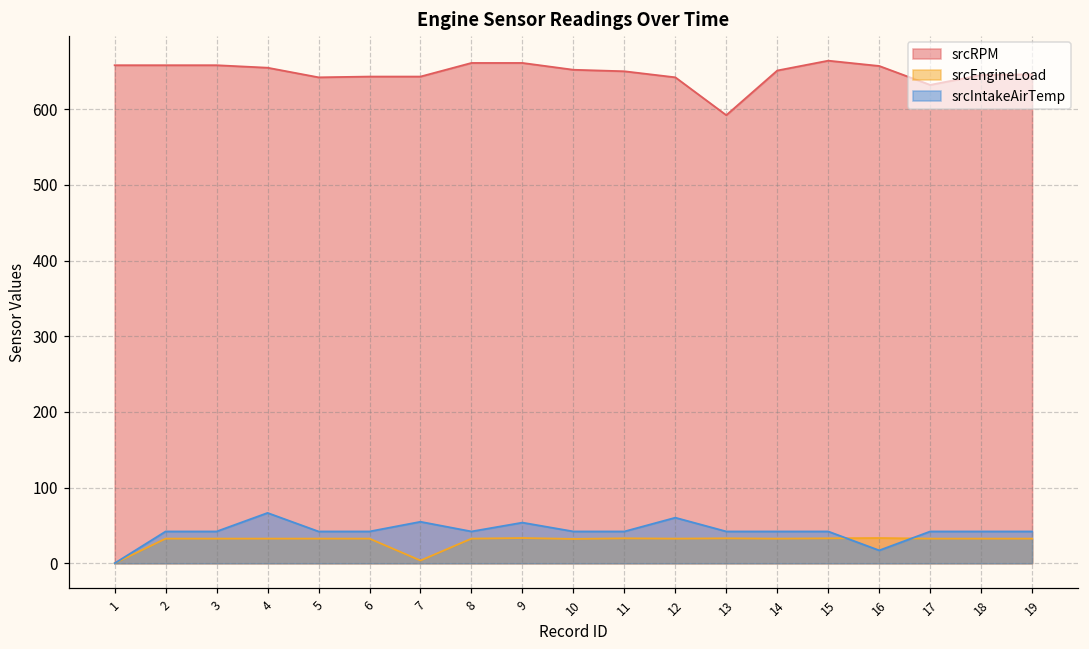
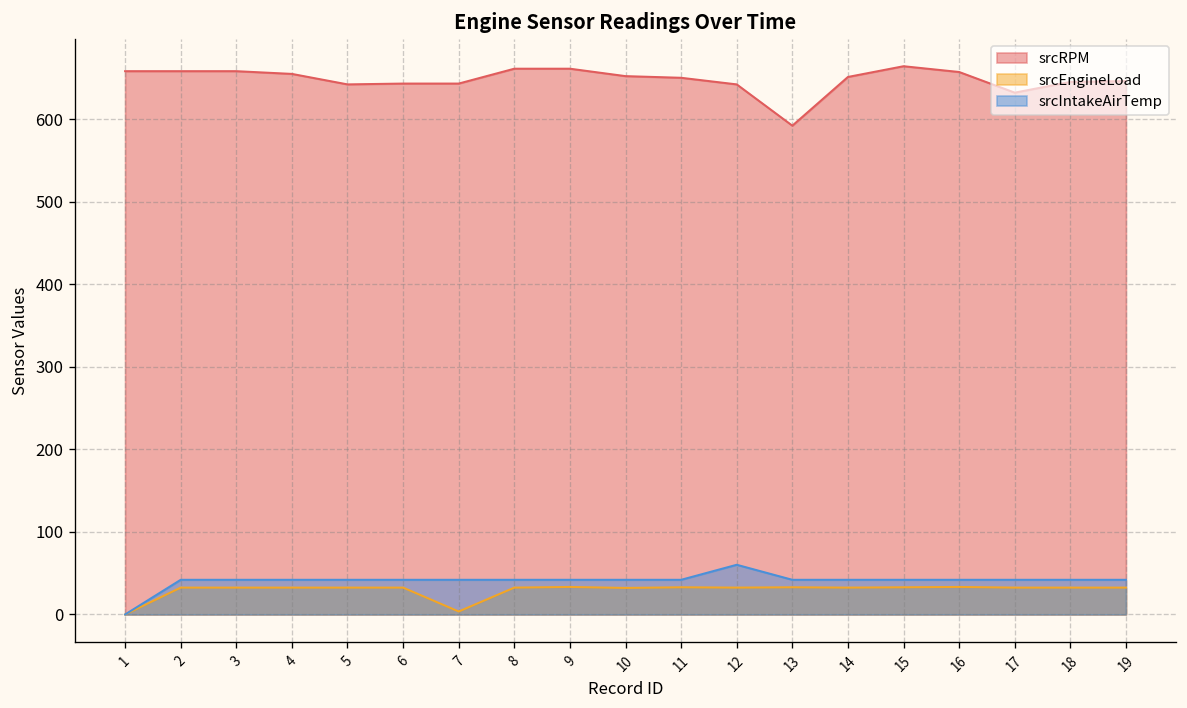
srcIntakeAirTemp, 4: 70 -> 40
srcIntakeAirTemp, 7: 50 -> 40
srcIntakeAirTemp, 9: 50 -> 40
srcIntakeAirTemp, 16: 20 -> 40
